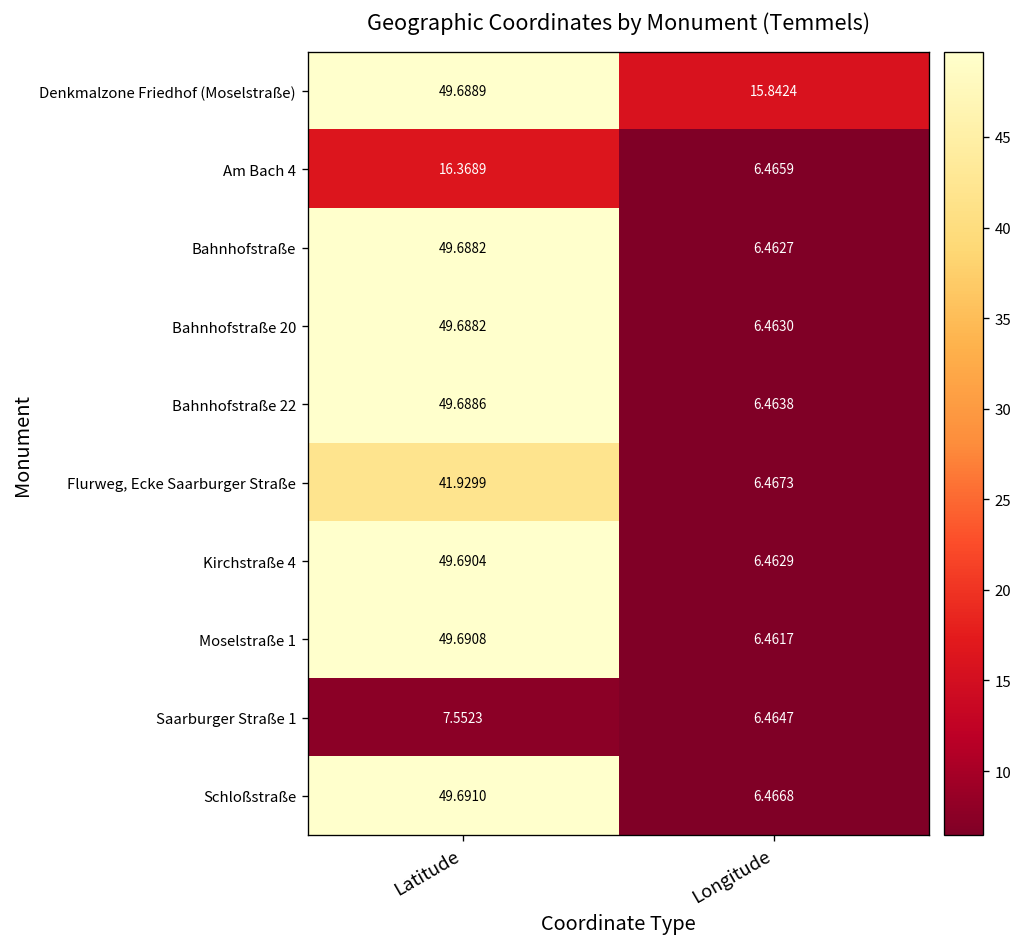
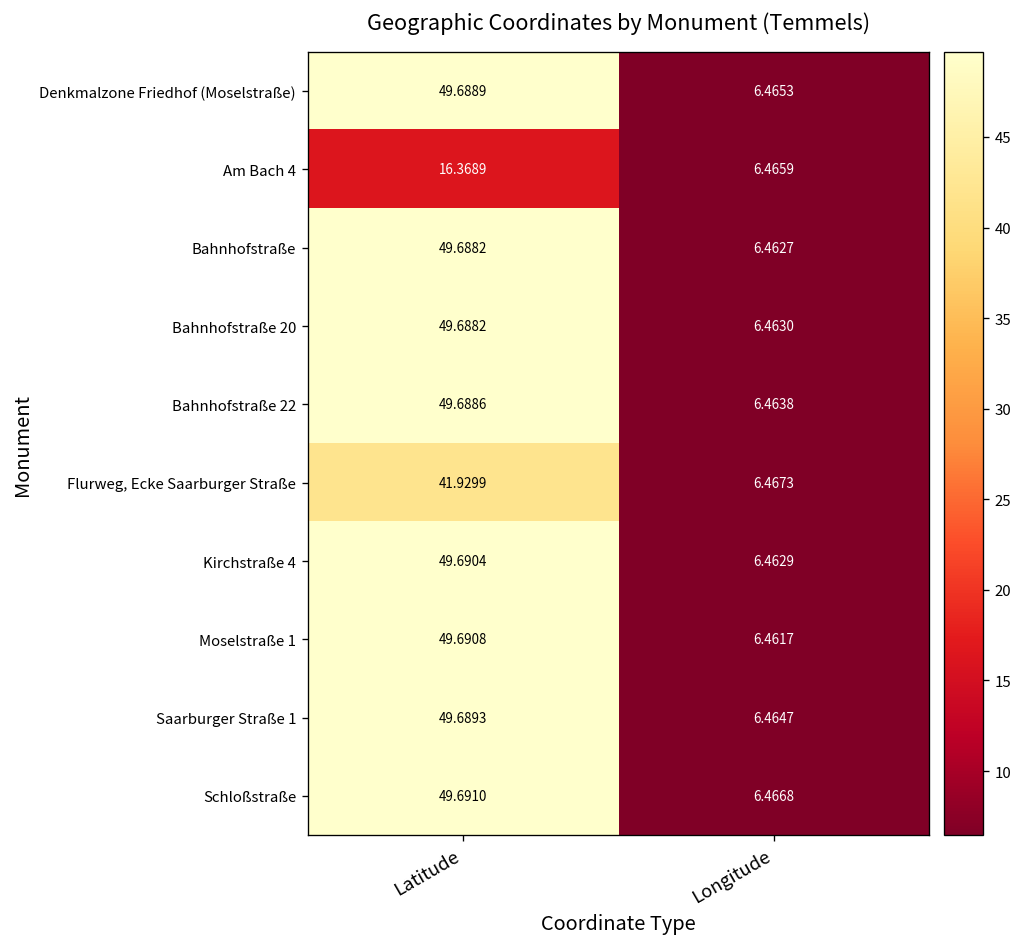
Denkmalzone Friedhof (Moselstraße), Longitude: 15.8424 -> 6.4653
Saarburger Straße 1, Latitude: 7.5523 -> 49.6893
